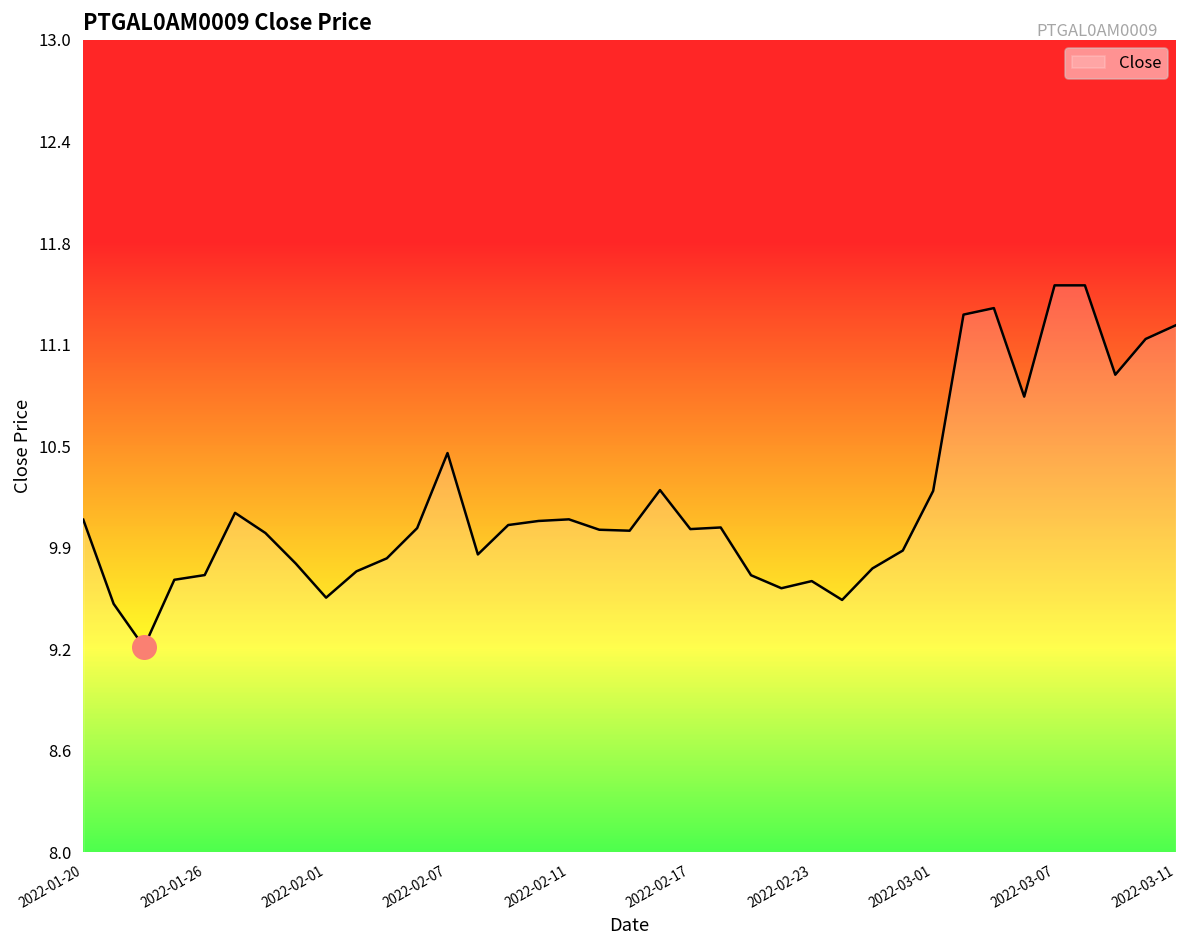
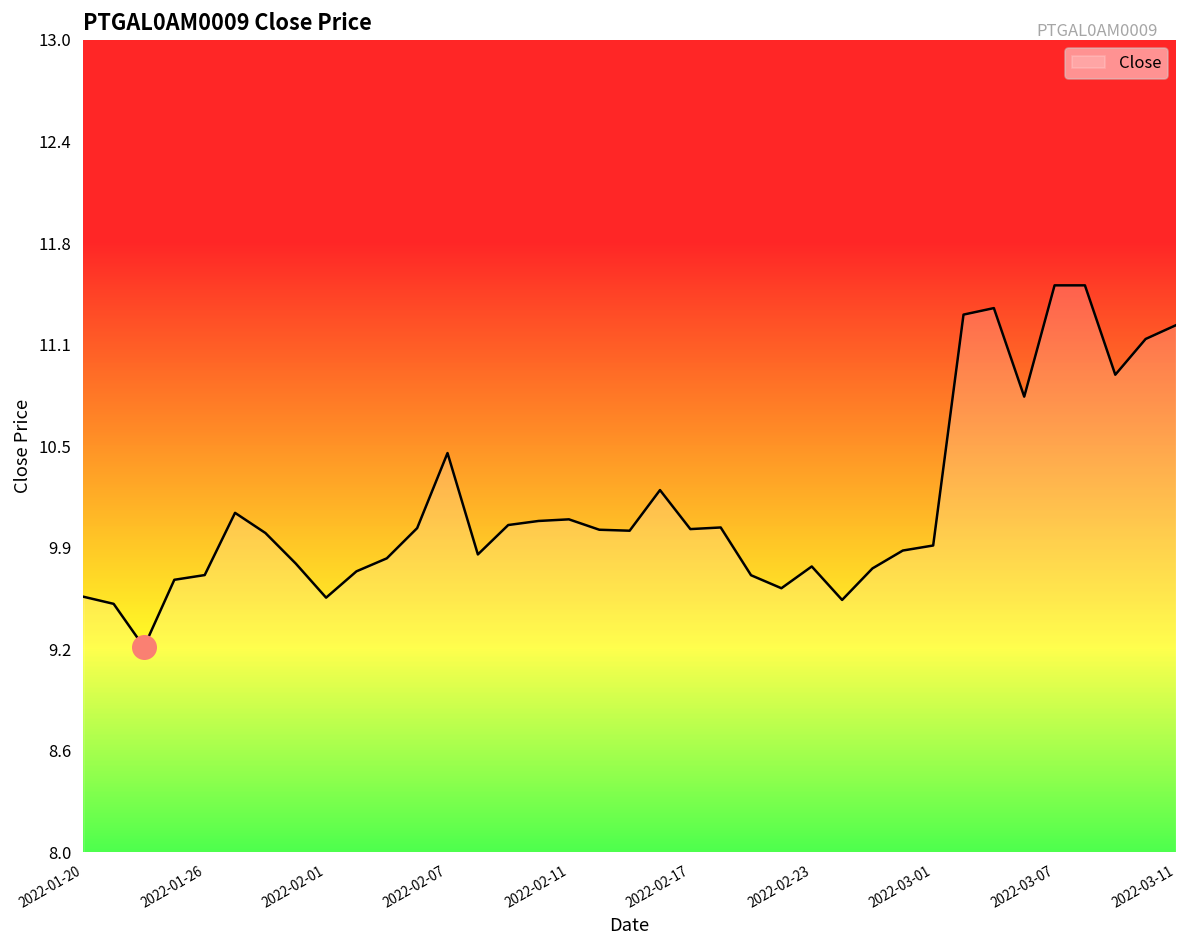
Close, 2022-01-20: 10.05 -> 9.57
Close, 2022-02-23: 9.67 -> 9.76
Close, 2022-03-01: 10.23 -> 9.89
